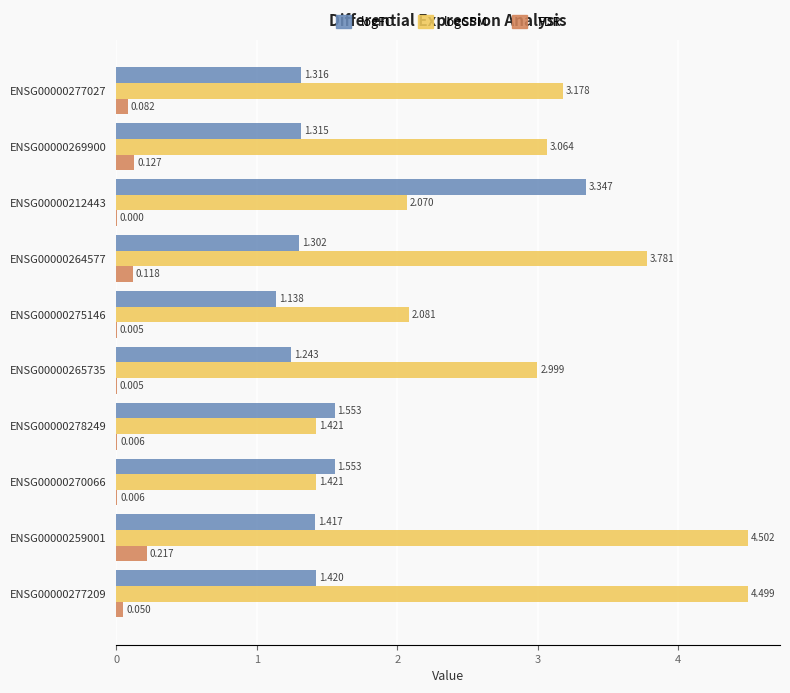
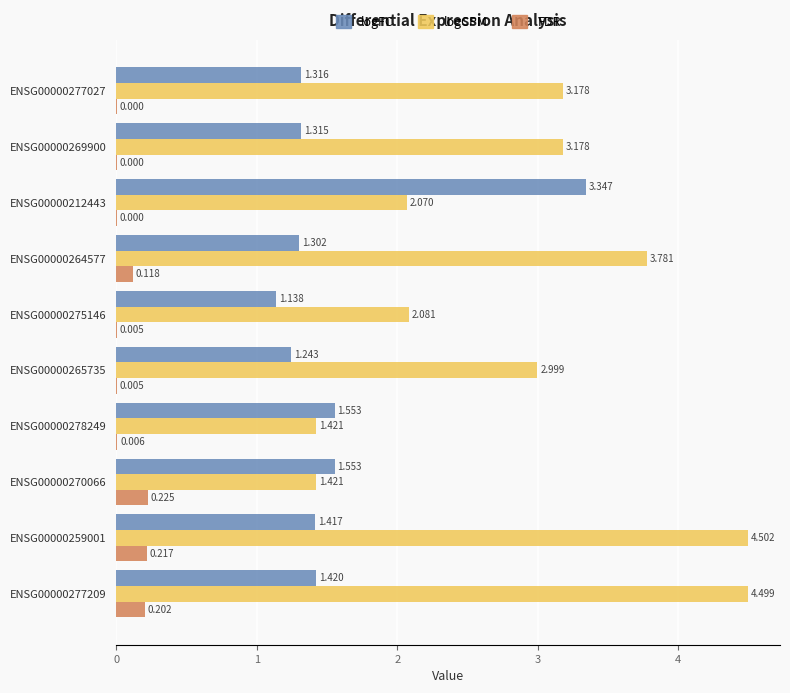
FDR, ENSG00000277027: 0.082 -> 0.000
logCPM, ENSG00000269900: 3.064 -> 3.178
FDR, ENSG00000269900: 0.127 -> 0.000
FDR, ENSG00000270066: 0.006 -> 0.225
FDR, ENSG00000277209: 0.050 -> 0.202
